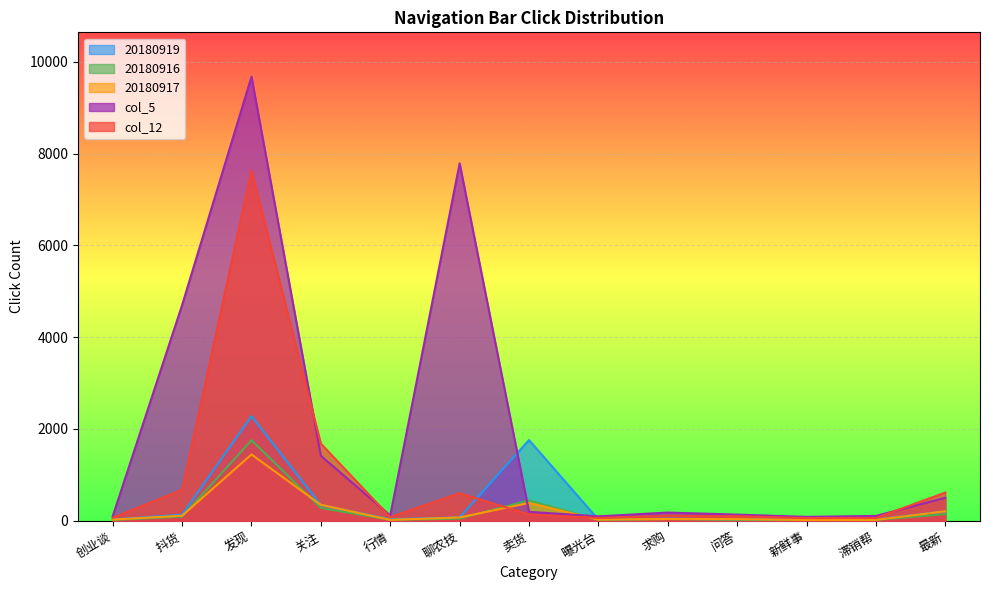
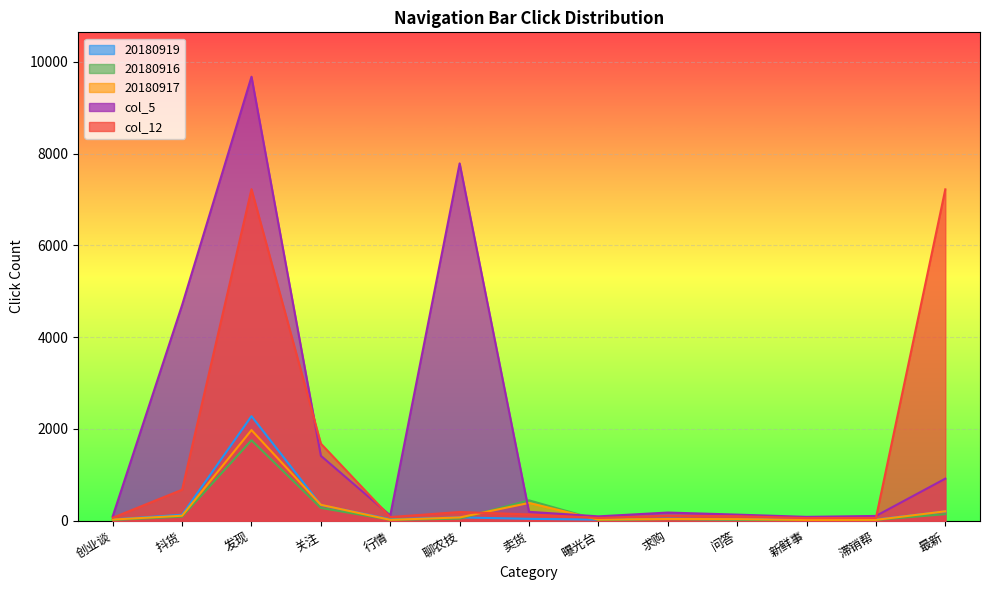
20180917, 发现: 1400 -> 2000
col_12, 发现: 7600 -> 7200
col_12, 聊农技: 600 -> 200
20180919, 卖货: 1800 -> 0
col_5, 最新: 500 -> 900
col_12, 最新: 600 -> 7200
